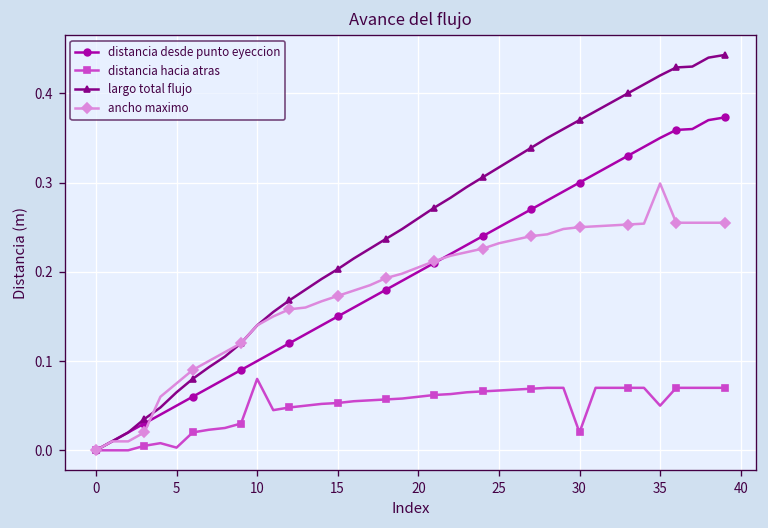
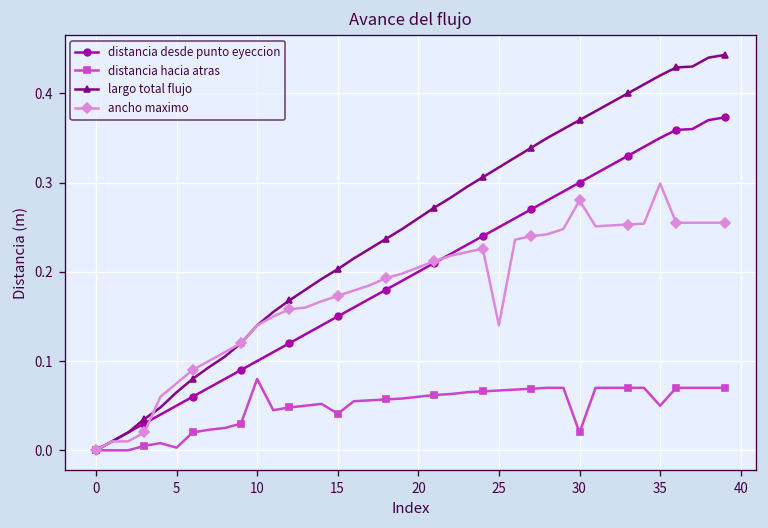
distancia hacia atras, 15: 0.05 -> 0.04
ancho maximo, 25: 0.23 -> 0.14
ancho maximo, 30: 0.25 -> 0.28
